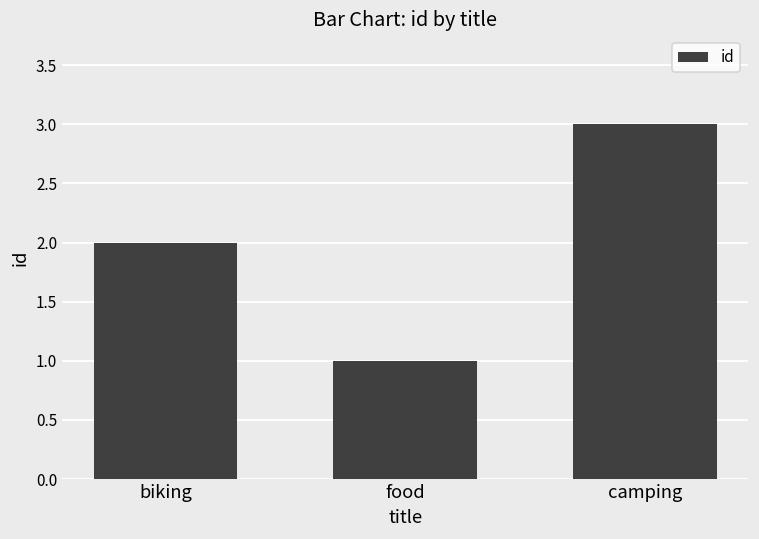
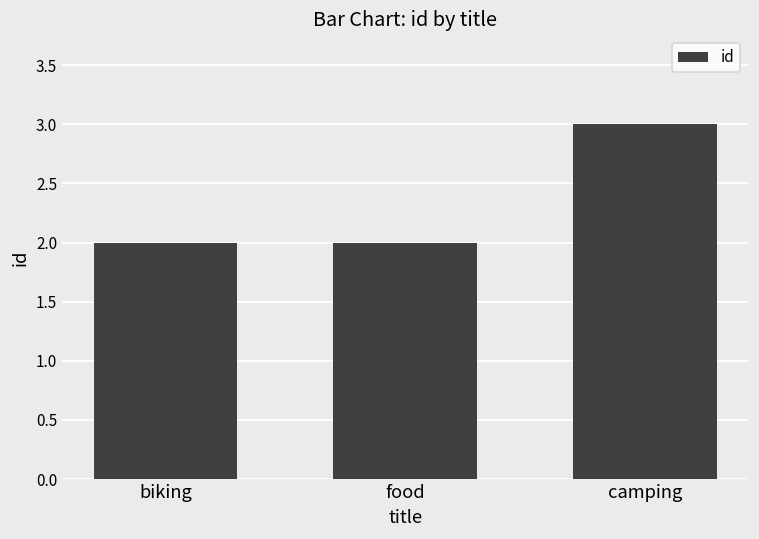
food: 1 -> 2
